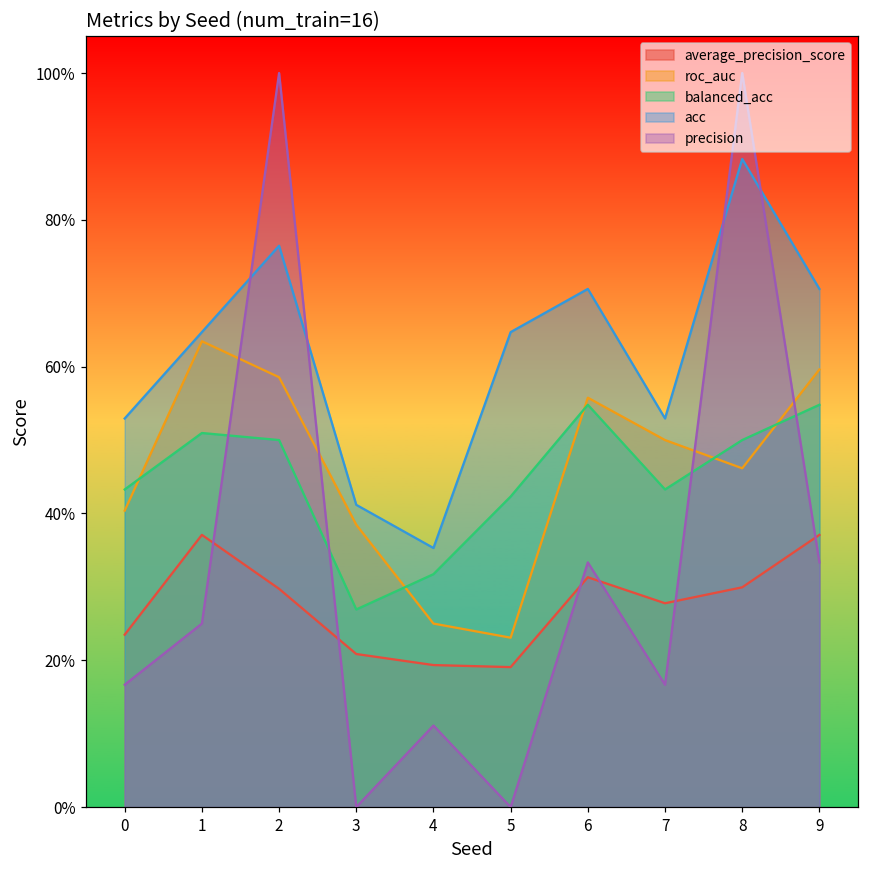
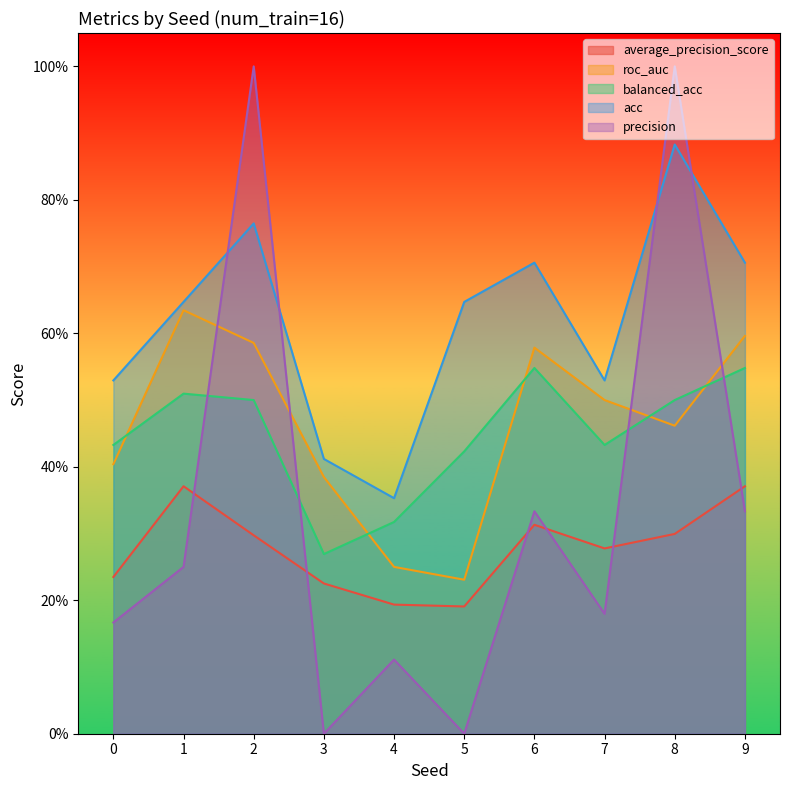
average_precision_score, 3: 21% -> 23%
roc_auc, 6: 56% -> 58%
precision, 7: 17% -> 18%
